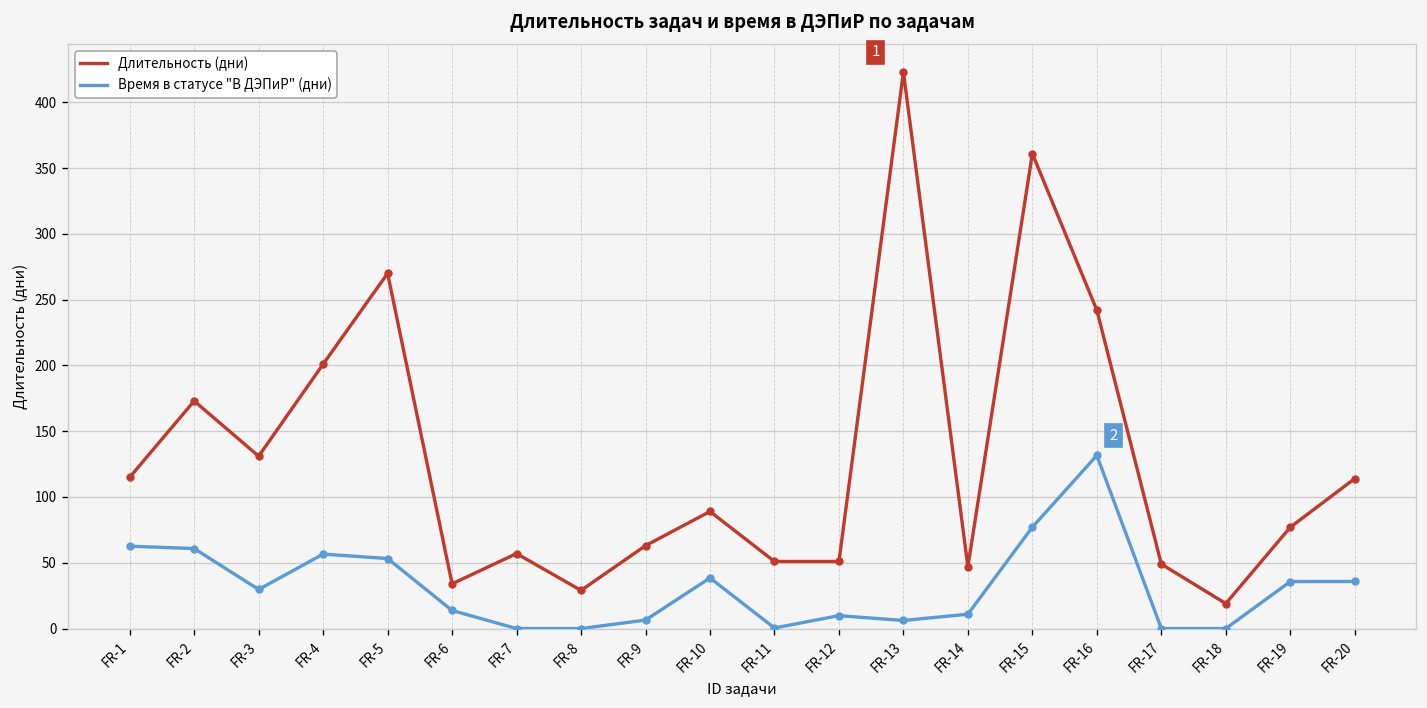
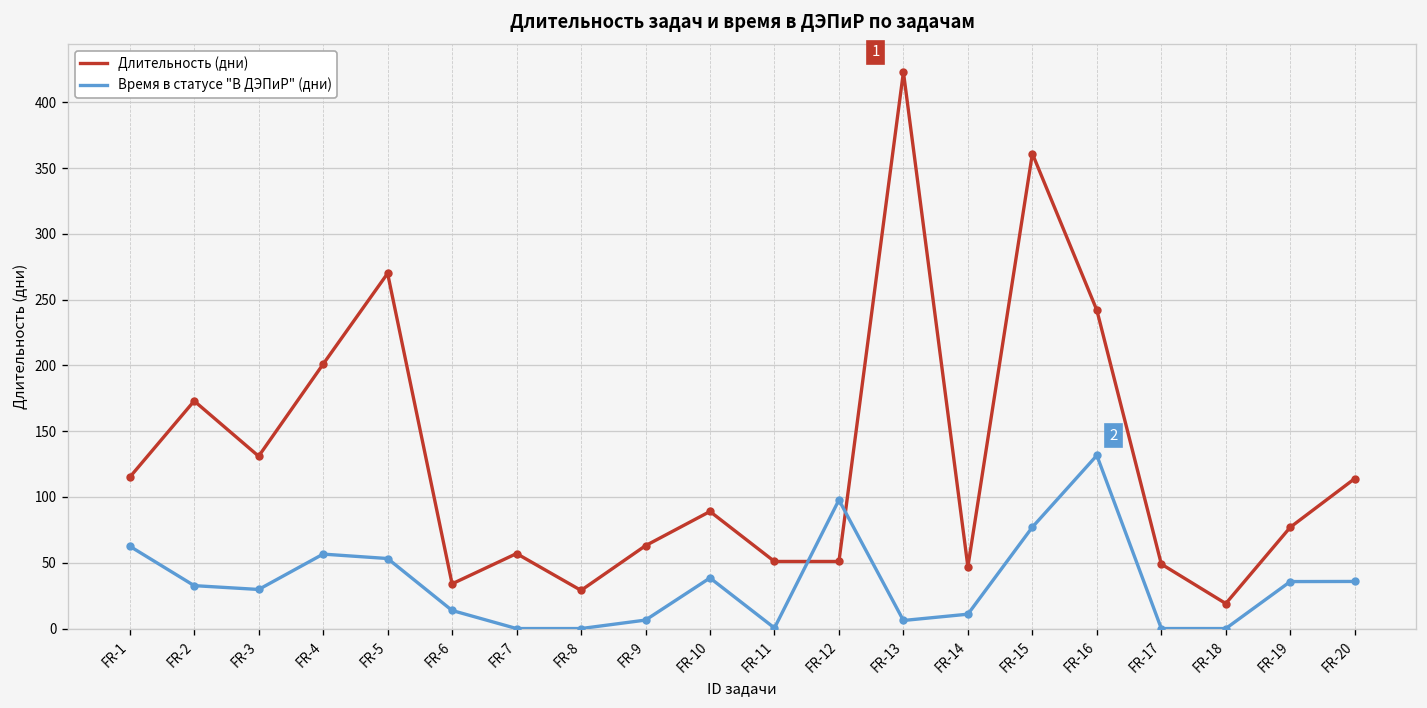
Время в статусе "В ДЭПиР" (дни), FR-2: 61 -> 33
Время в статусе "В ДЭПиР" (дни), FR-12: 10 -> 98
